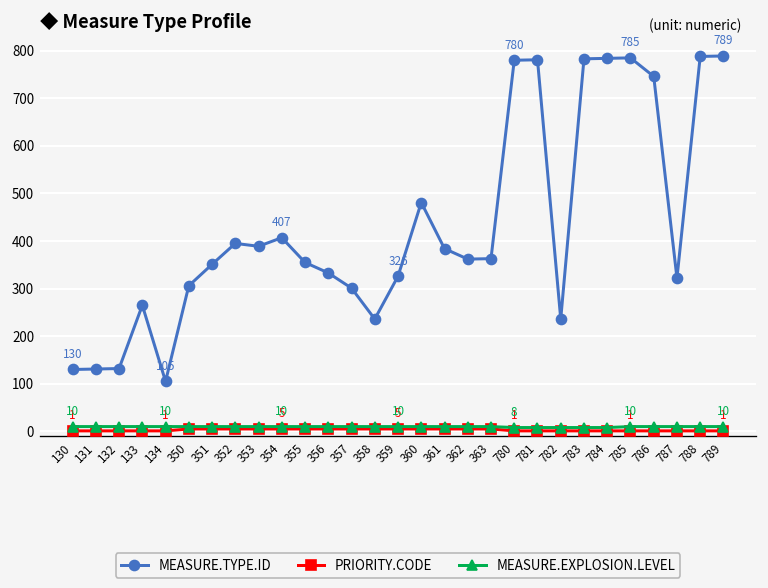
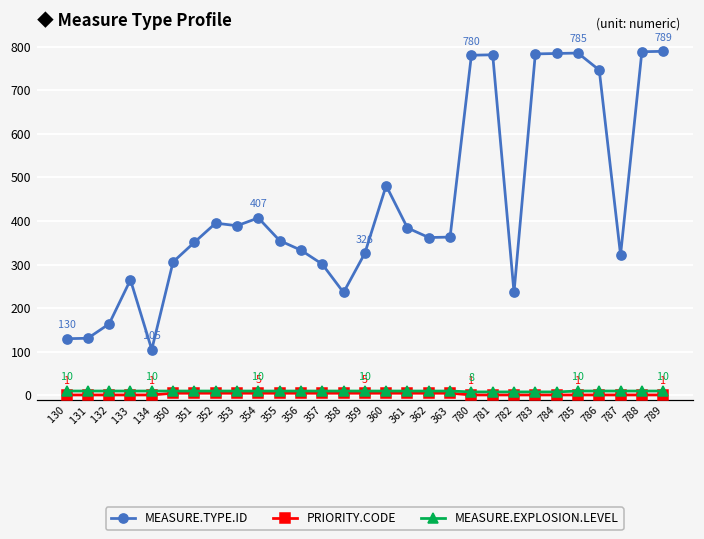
MEASURE.TYPE.ID, 132: 130 -> 160
